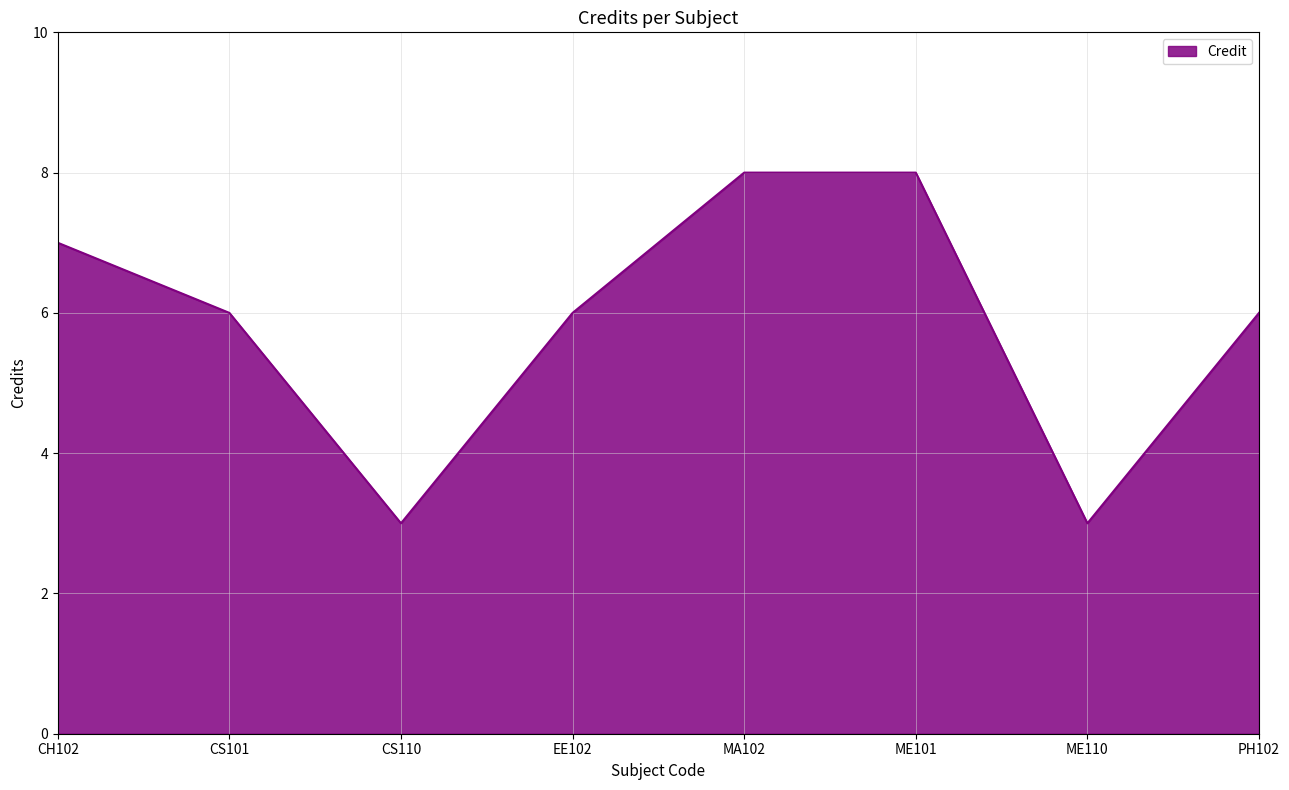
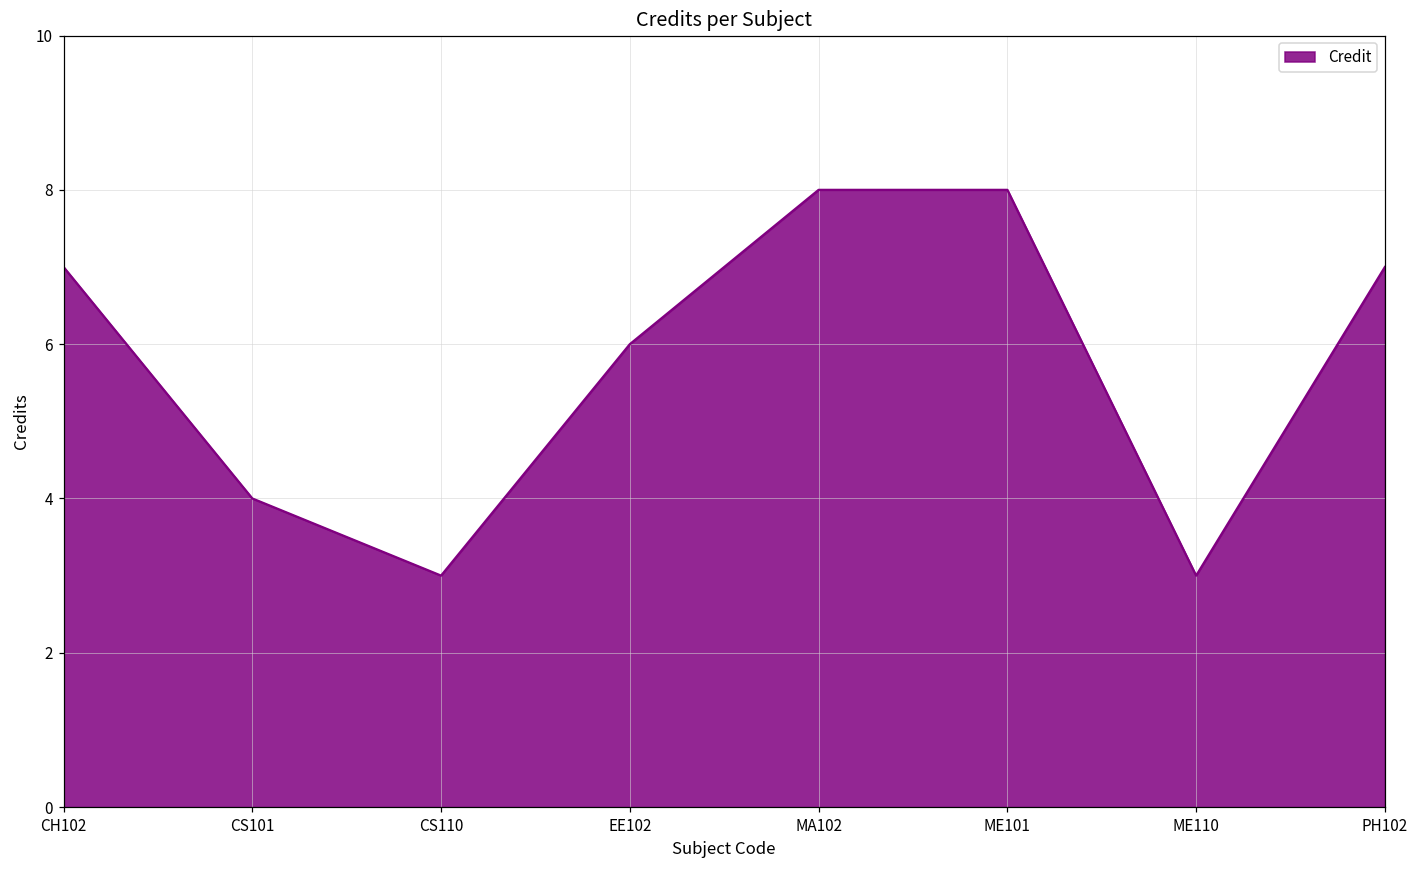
CS101: 6 -> 4
PH102: 6 -> 7
